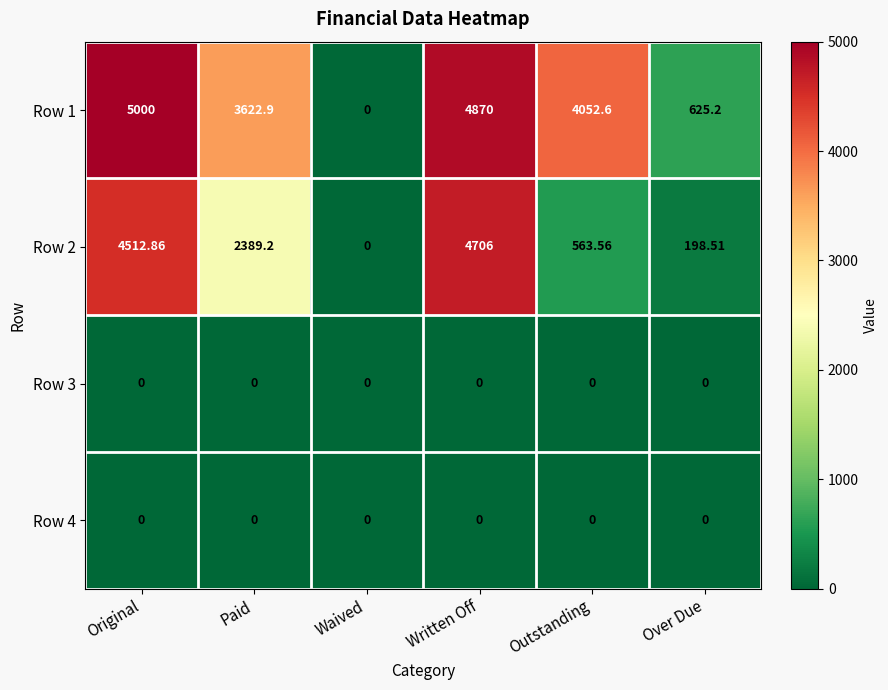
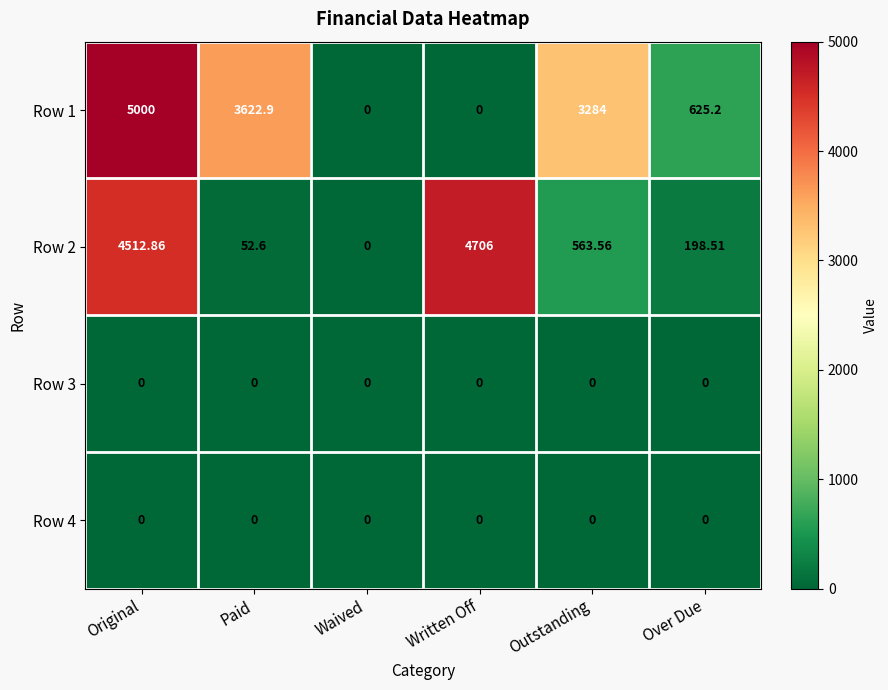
Row 1, Written Off: 4870 -> 0
Row 1, Outstanding: 4052.6 -> 3284
Row 2, Paid: 2389.2 -> 52.6
